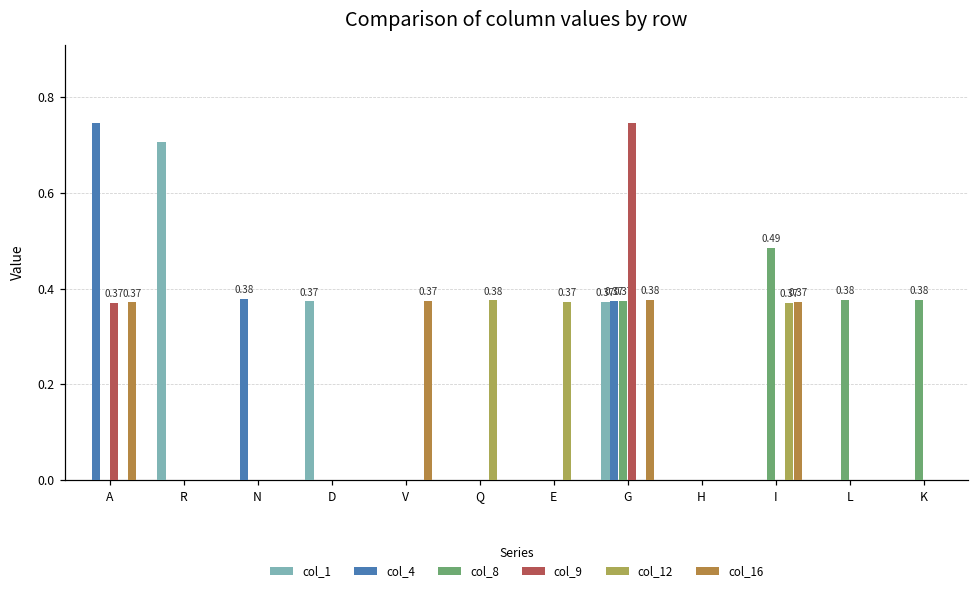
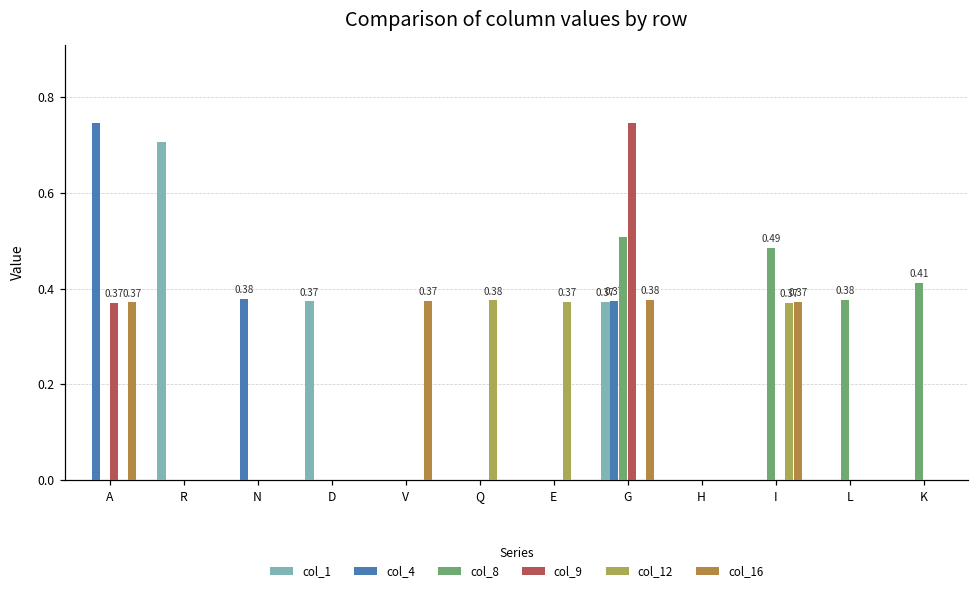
col_8, G: 0.37 -> 0.51
col_8, K: 0.38 -> 0.41
